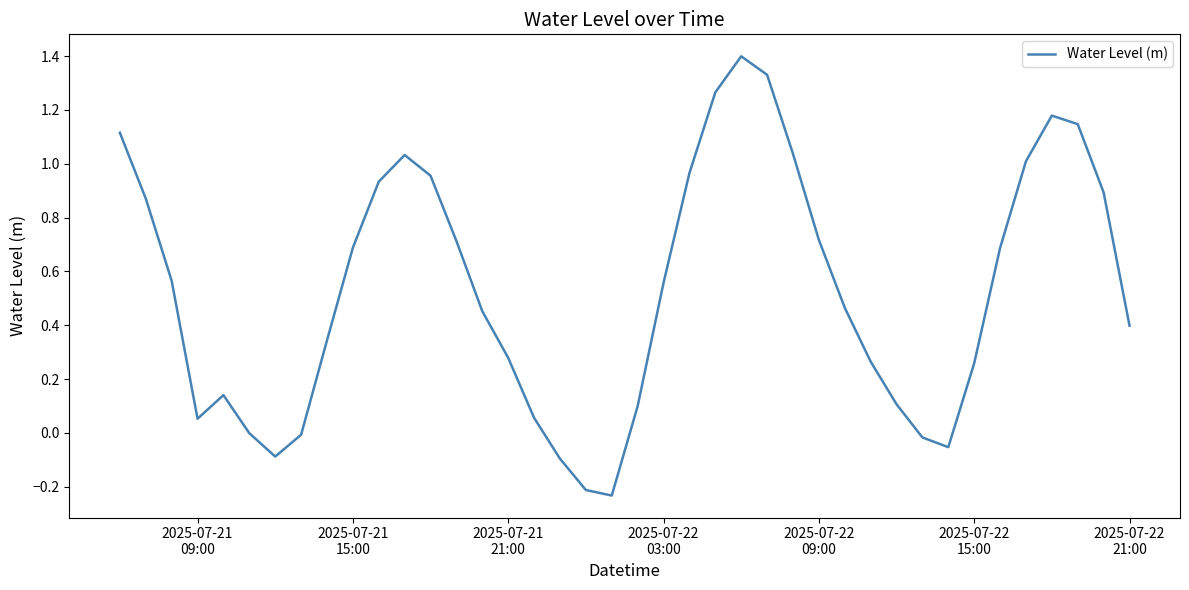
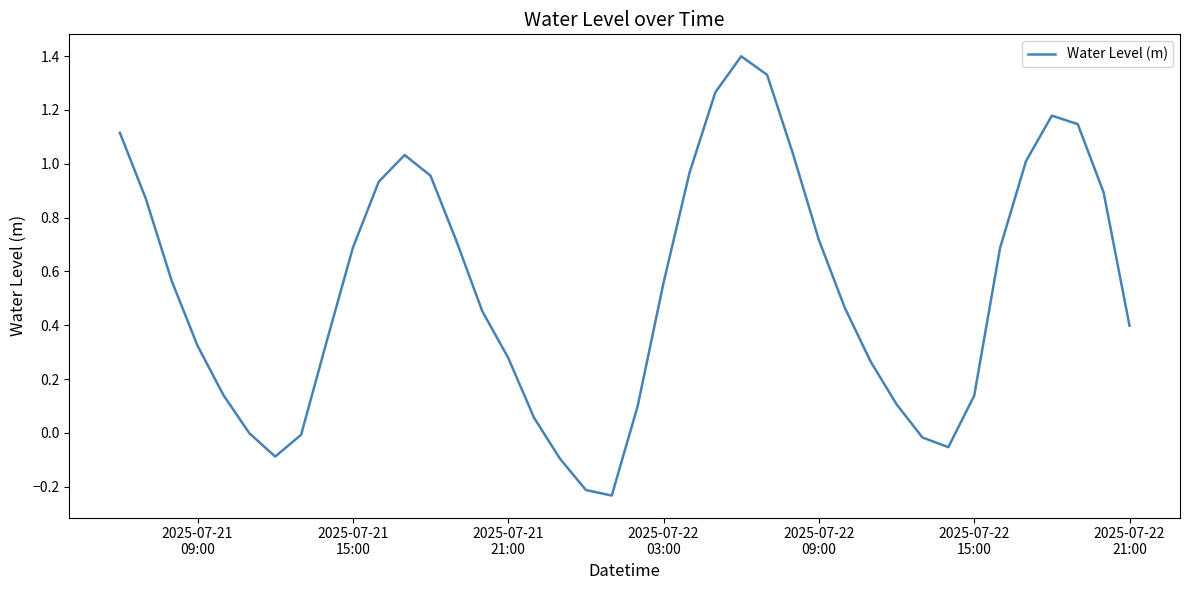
2025-07-21 09:00: 0.05 -> 0.32
2025-07-22 15:00: 0.26 -> 0.14
